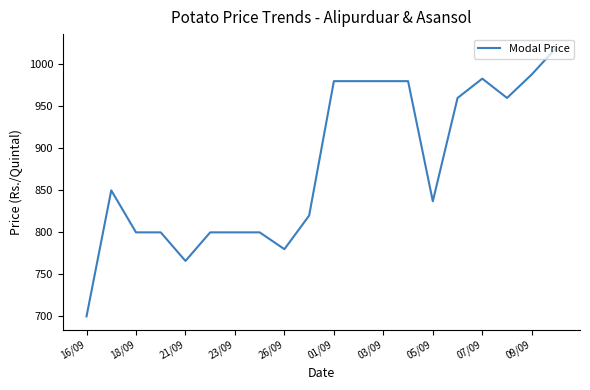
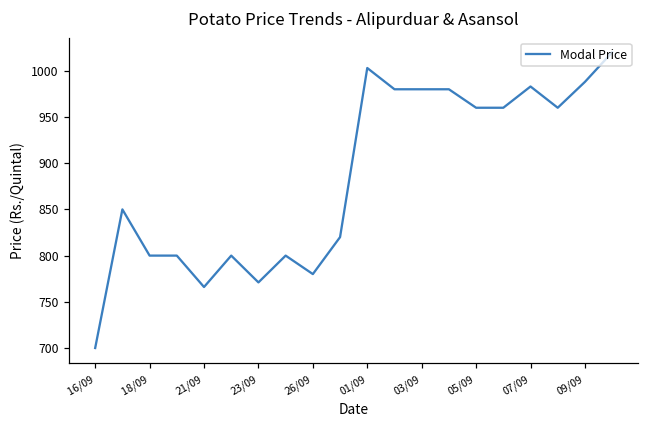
23/09: 800 -> 770
01/09: 980 -> 1000
05/09: 840 -> 960
